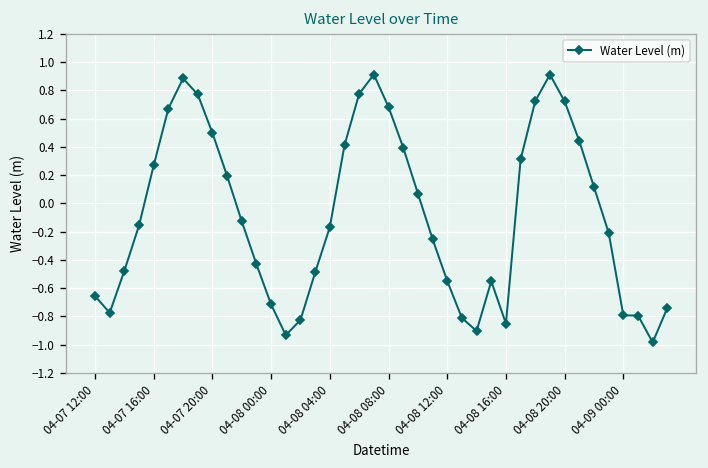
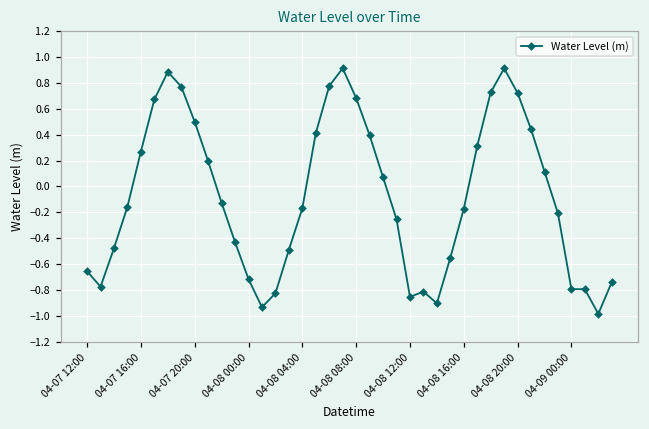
04-08 12:00: -0.55 -> -0.85
04-08 16:00: -0.85 -> -0.17
